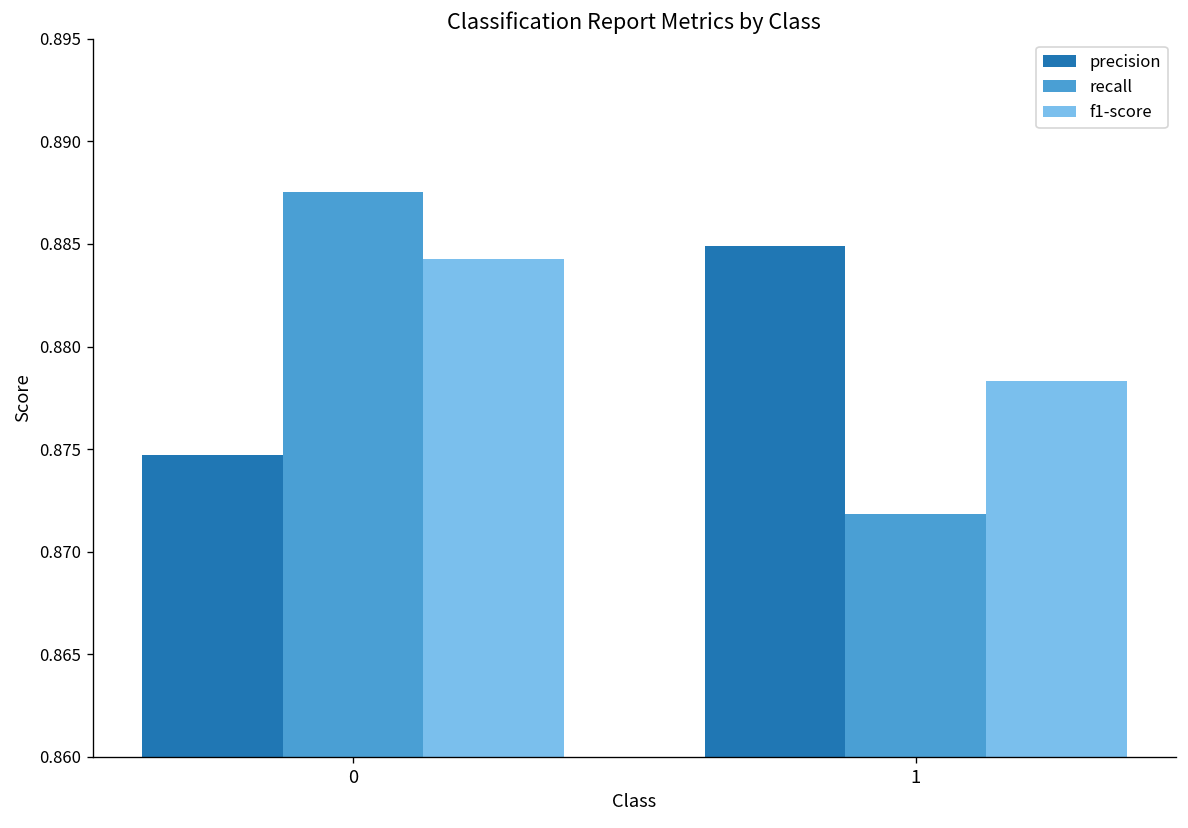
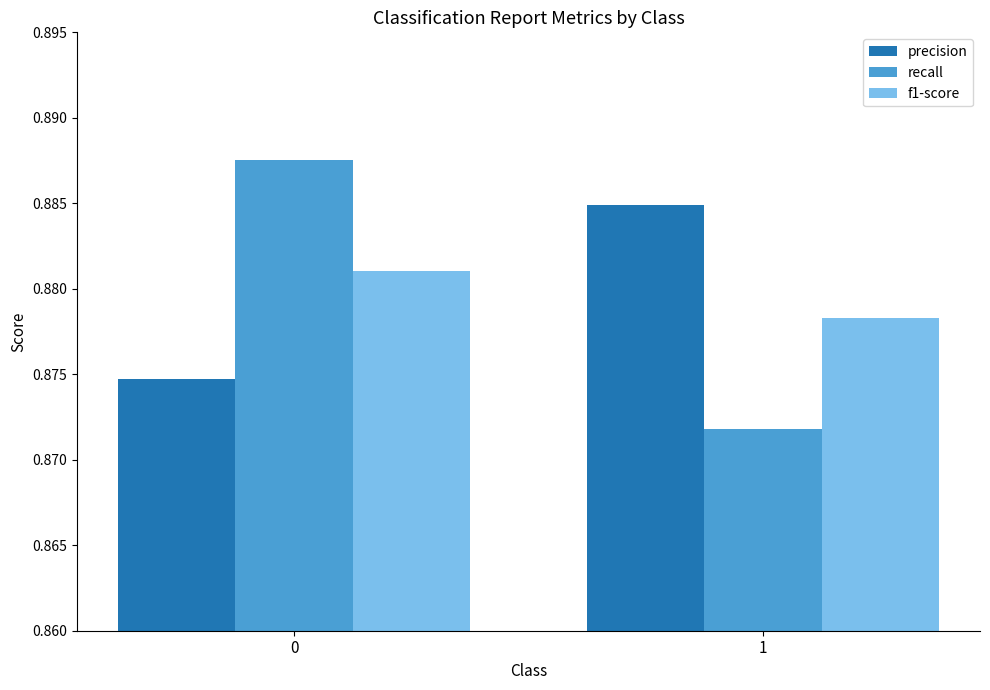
f1-score, 0: 0.8843 -> 0.8811
